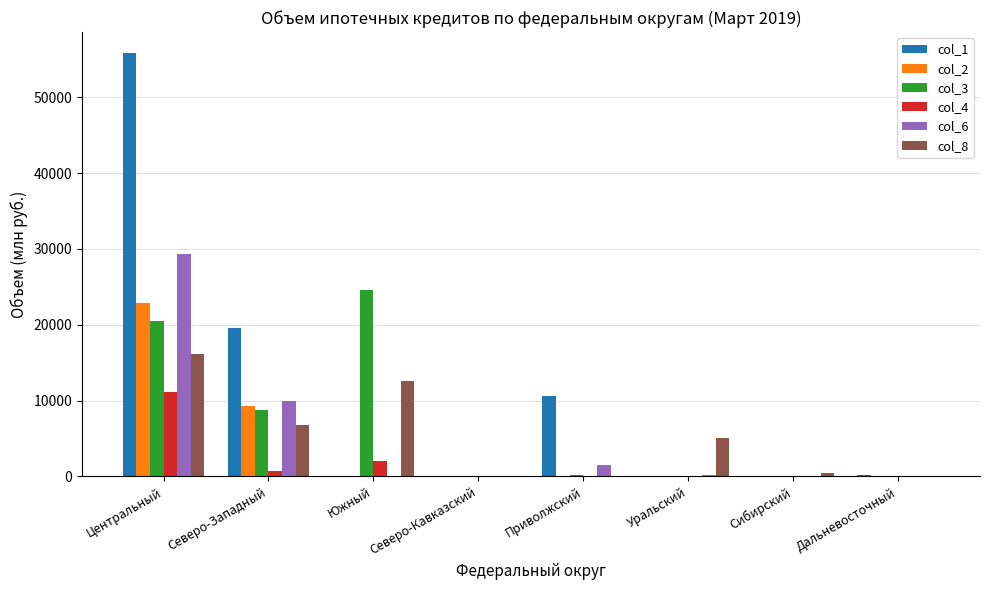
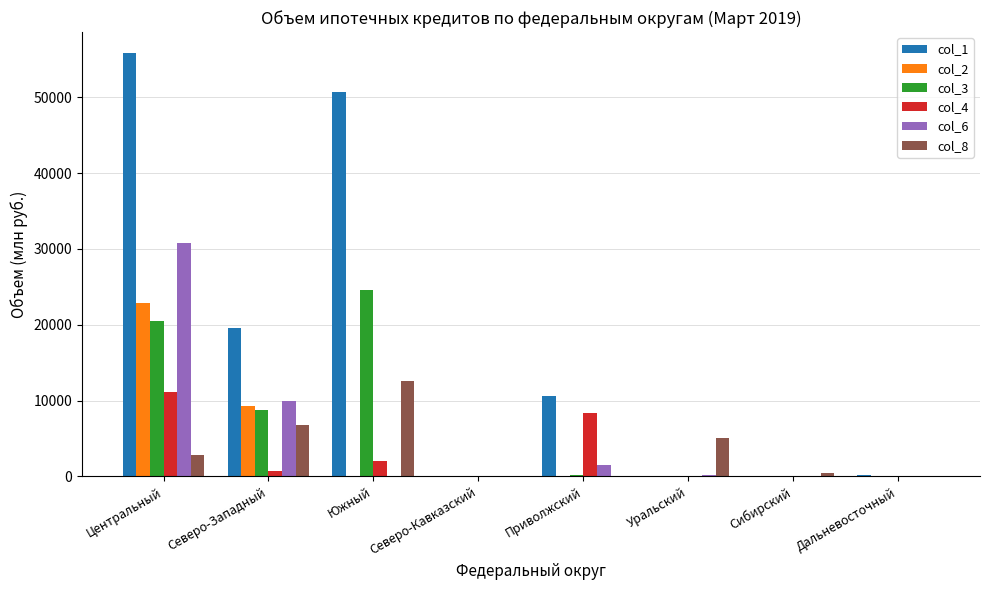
col_6, Центральный: 29000 -> 31000
col_8, Центральный: 16000 -> 3000
col_1, Южный: 0 -> 51000
col_4, Приволжский: 0 -> 8000
